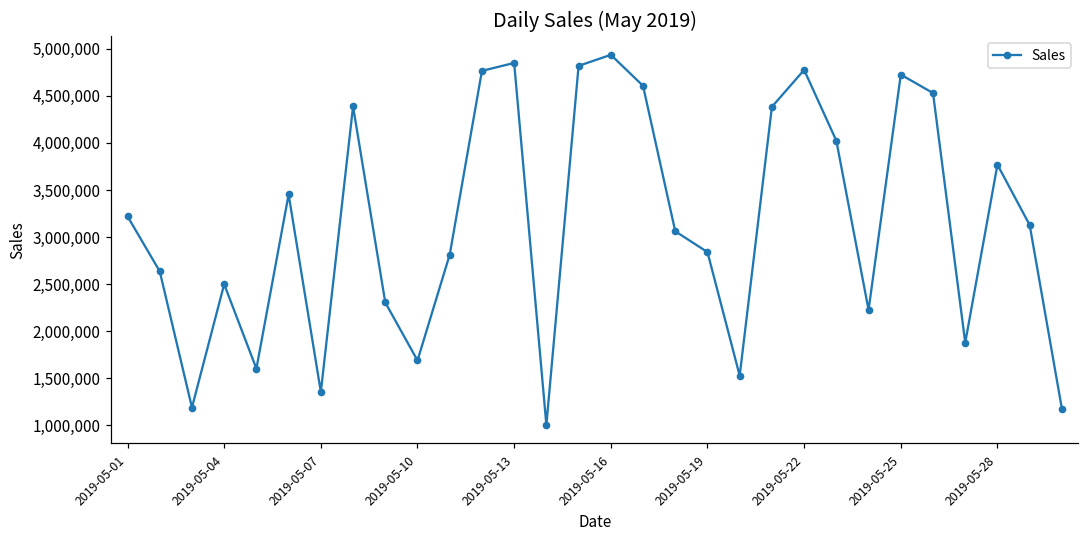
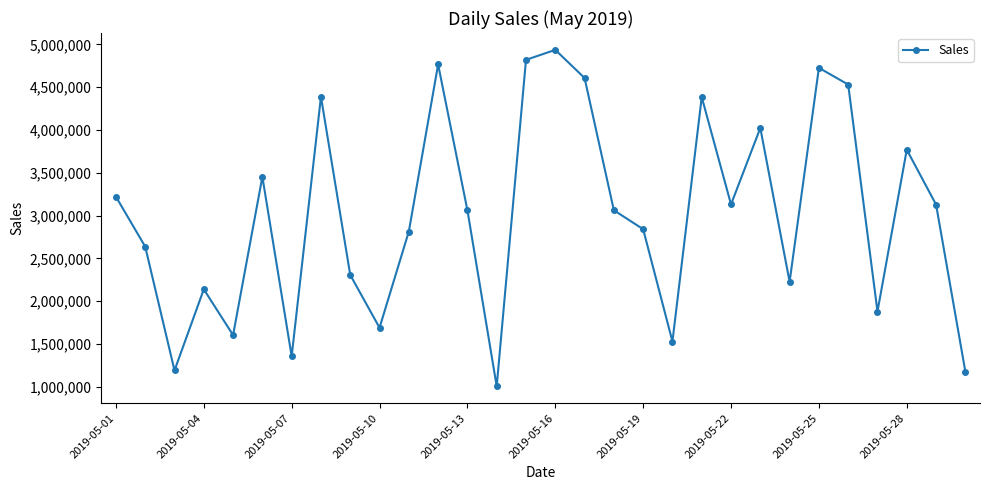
2019-05-04: 2,500,000 -> 2,100,000
2019-05-13: 4,900,000 -> 3,100,000
2019-05-22: 4,800,000 -> 3,100,000
